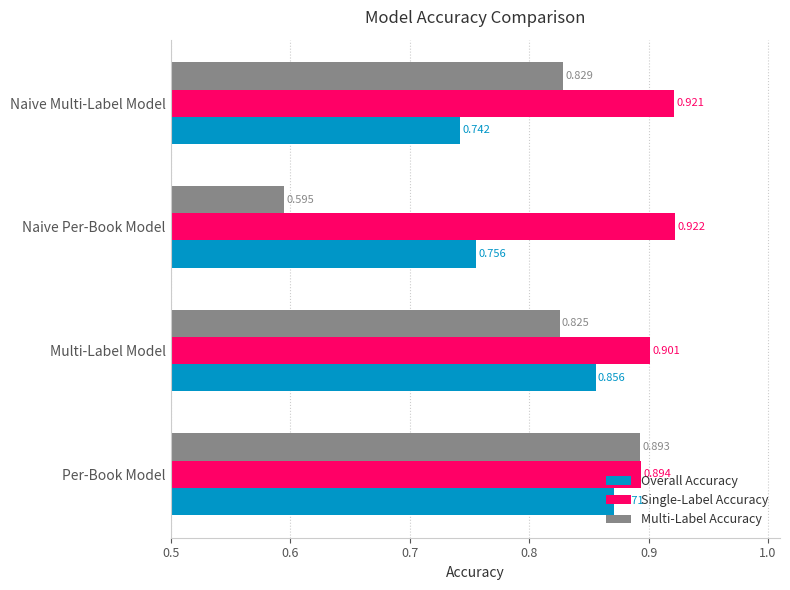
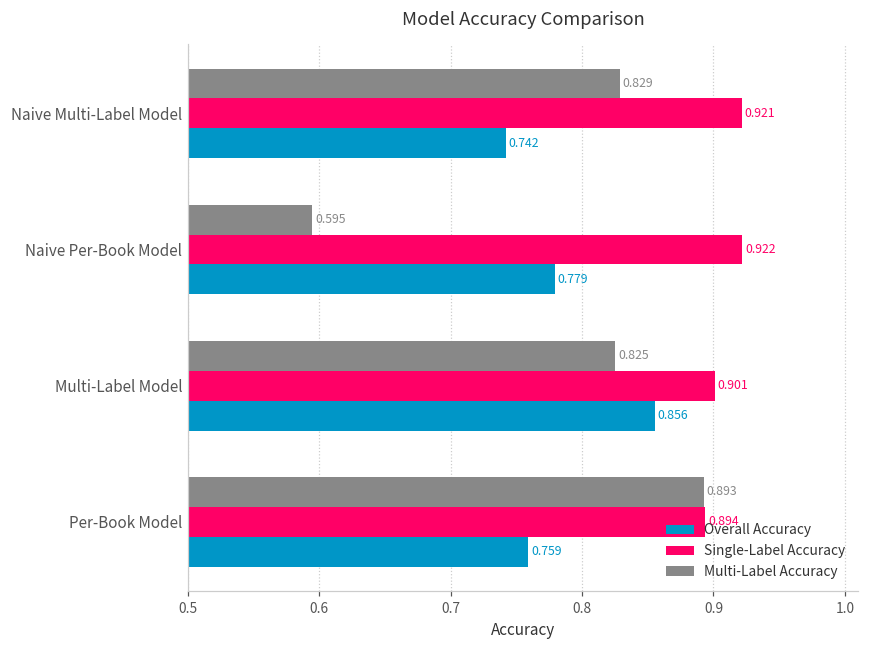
Overall Accuracy, Naive Per-Book Model: 0.756 -> 0.779
Overall Accuracy, Per-Book Model: 0.871 -> 0.759
